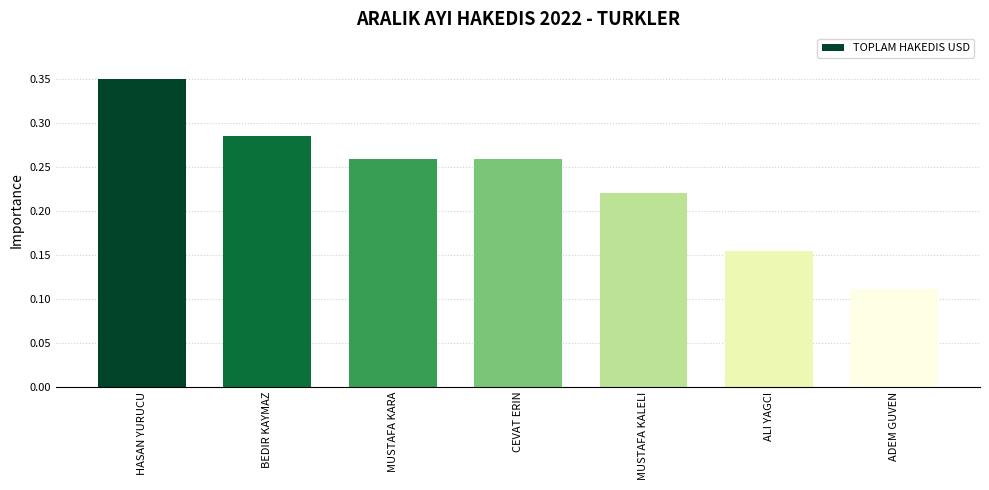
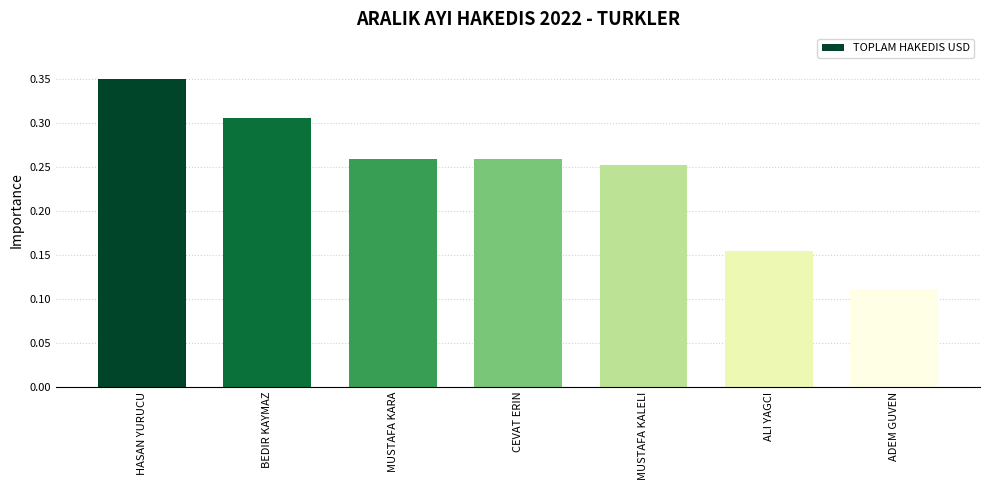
BEDIR KAYMAZ: 0.29 -> 0.31
MUSTAFA KALELI: 0.22 -> 0.25
